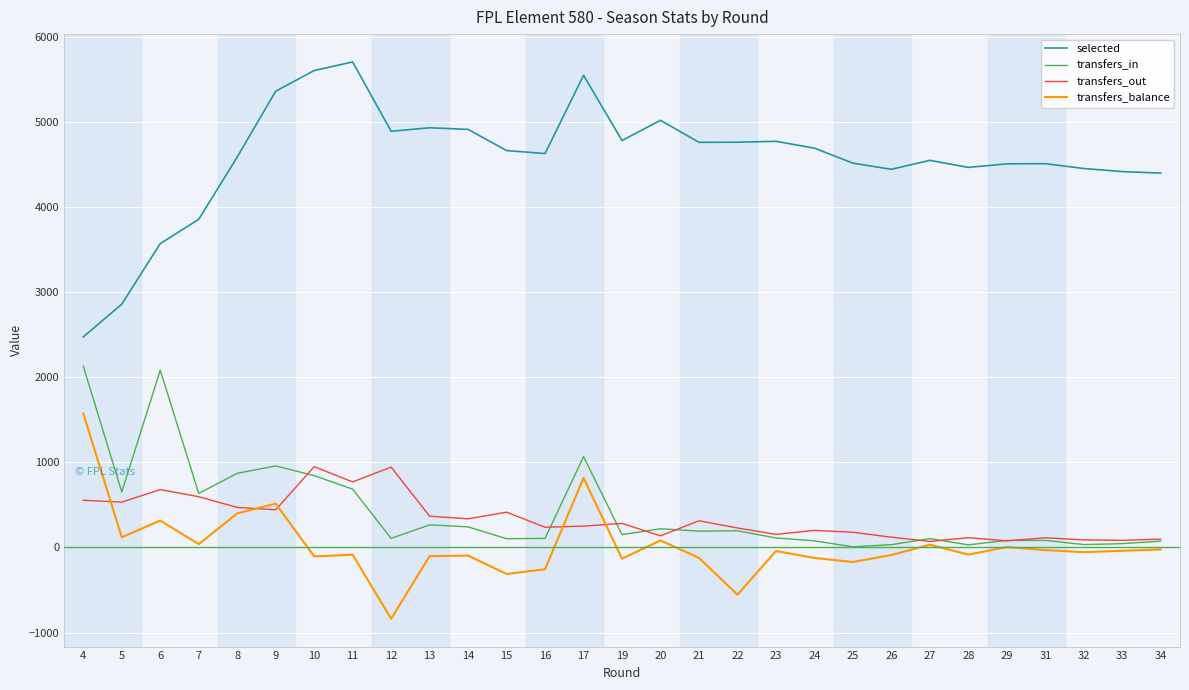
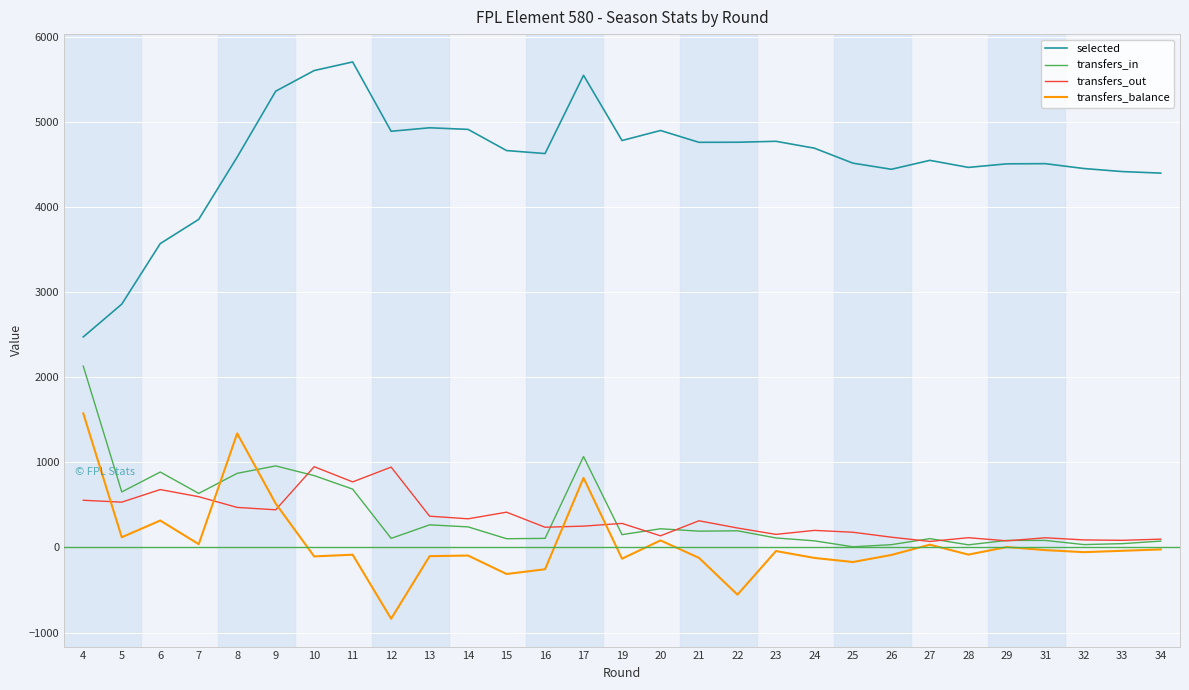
transfers_in, 6: 2100 -> 900
transfers_balance, 8: 400 -> 1300
selected, 20: 5000 -> 4900
